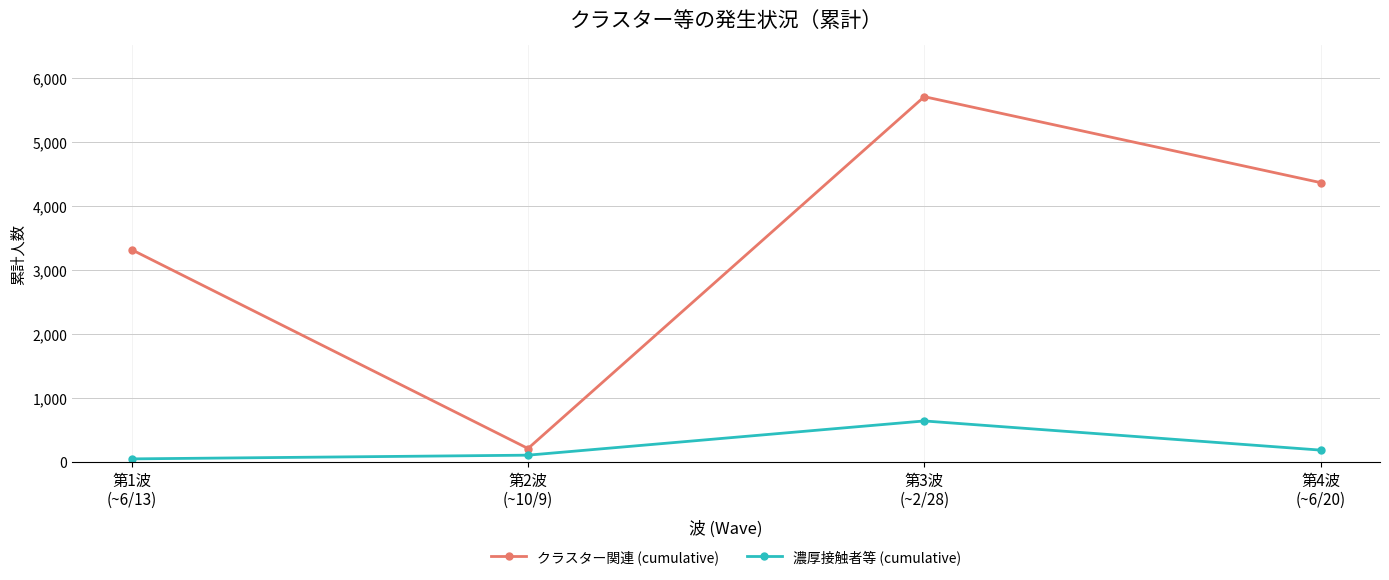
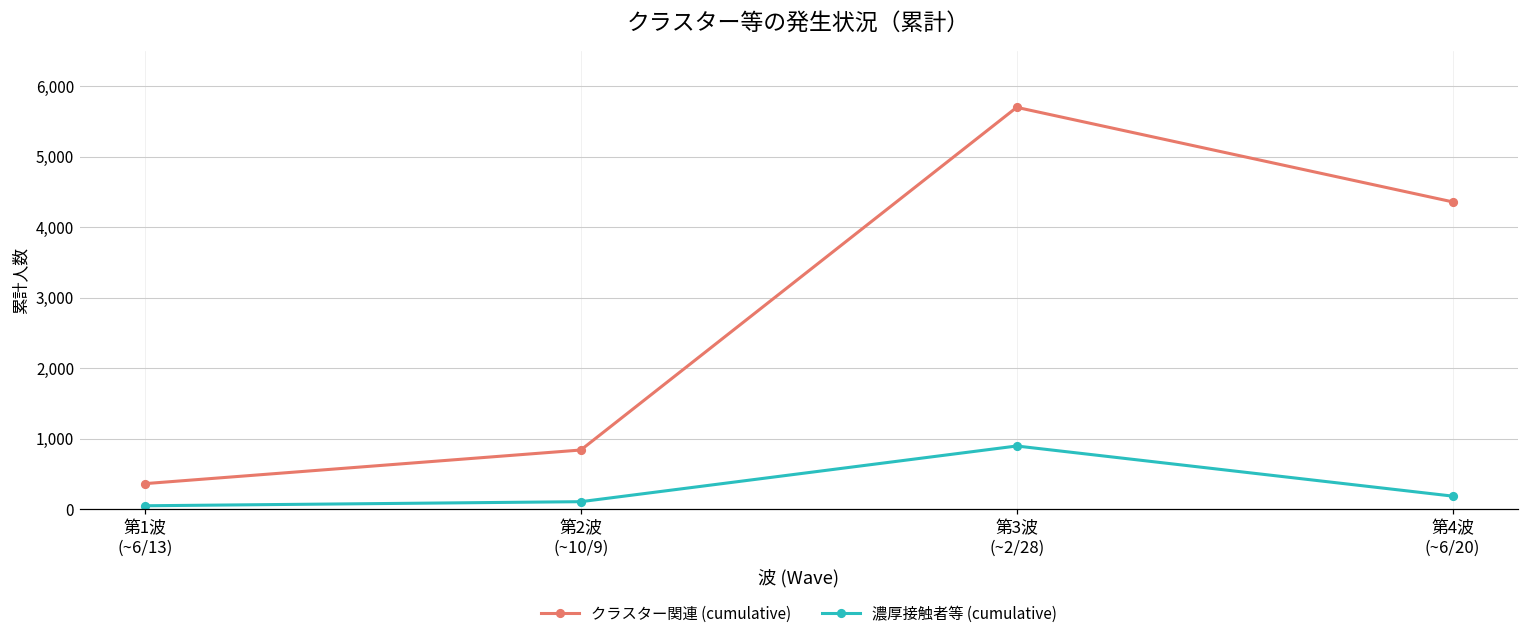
クラスター関連 (cumulative), 第1波 (~6/13): 3,300 -> 400
クラスター関連 (cumulative), 第2波 (~10/9): 200 -> 800
濃厚接触者等 (cumulative), 第3波 (~2/28): 600 -> 900
